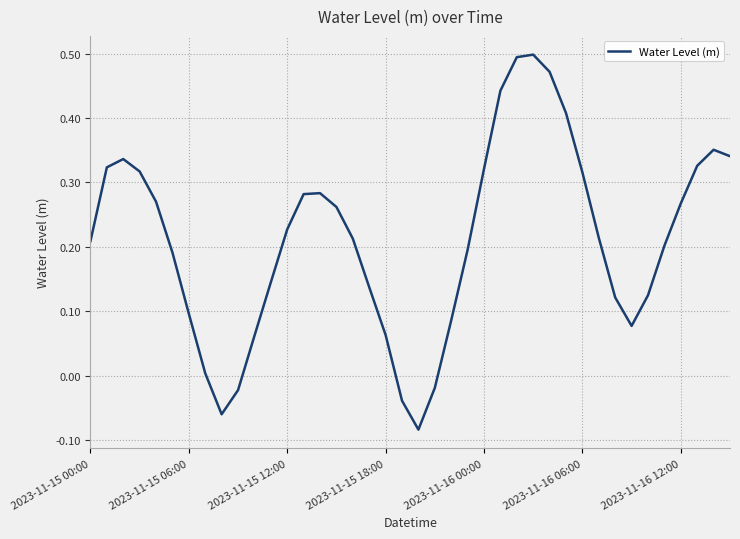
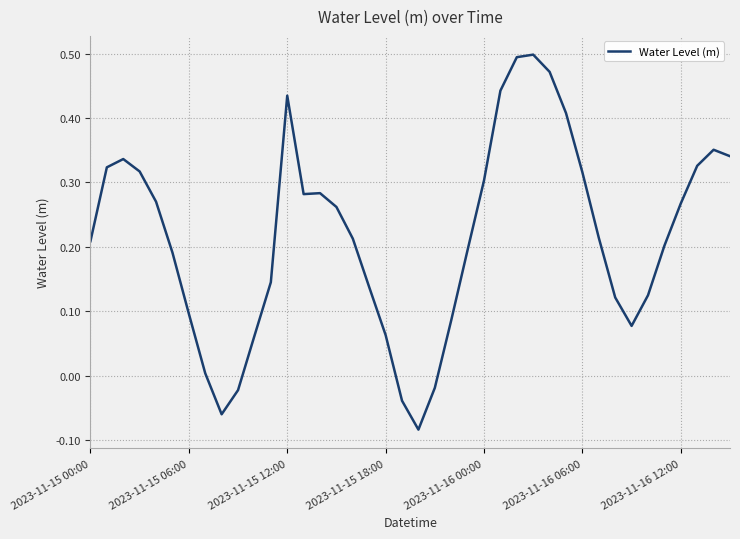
2023-11-15 12:00: 0.23 -> 0.43
2023-11-16 00:00: 0.32 -> 0.30
